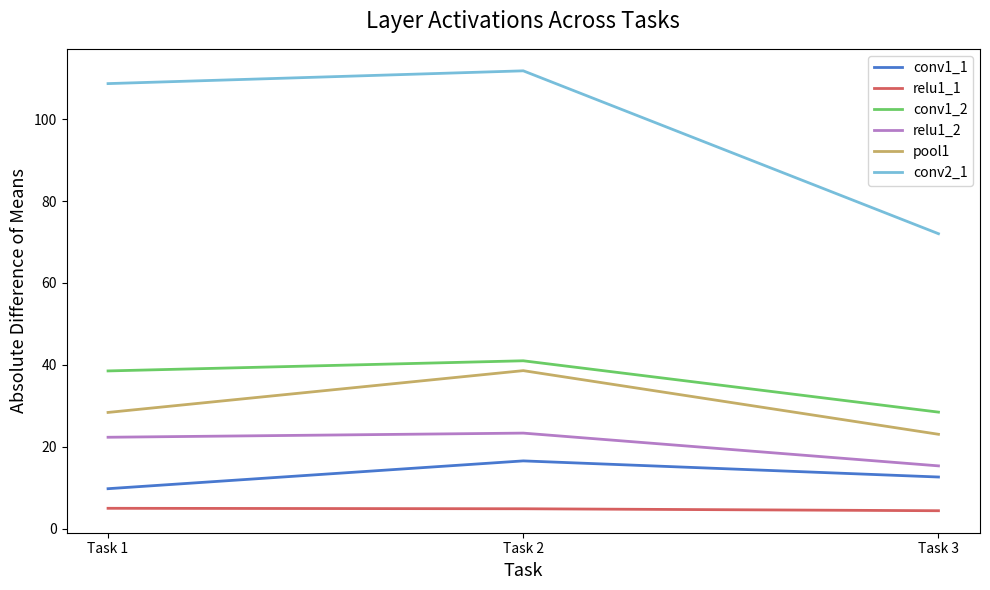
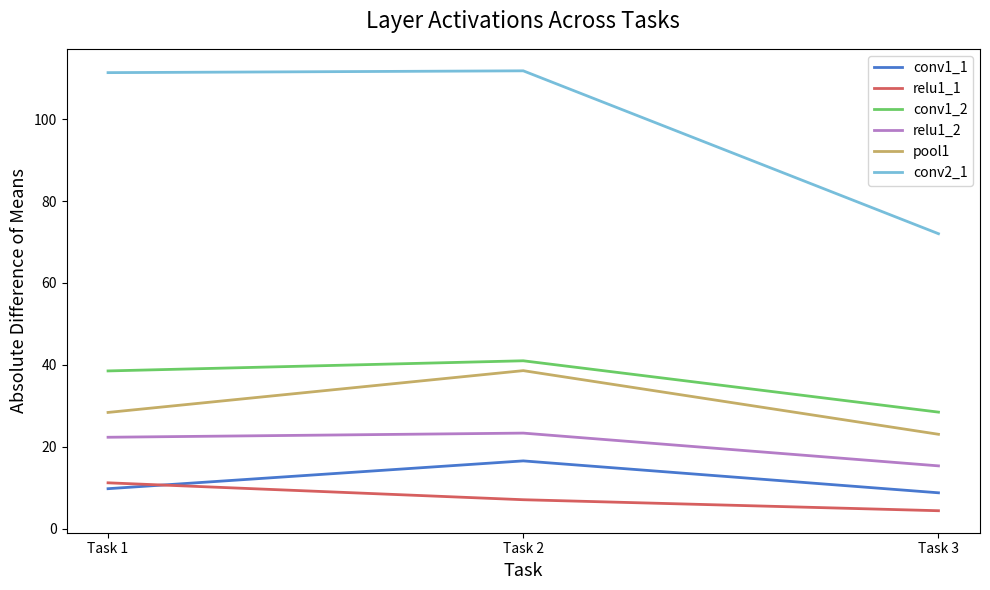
relu1_1, Task 1: 5 -> 11
conv2_1, Task 1: 109 -> 111
relu1_1, Task 2: 5 -> 7
conv1_1, Task 3: 13 -> 9
